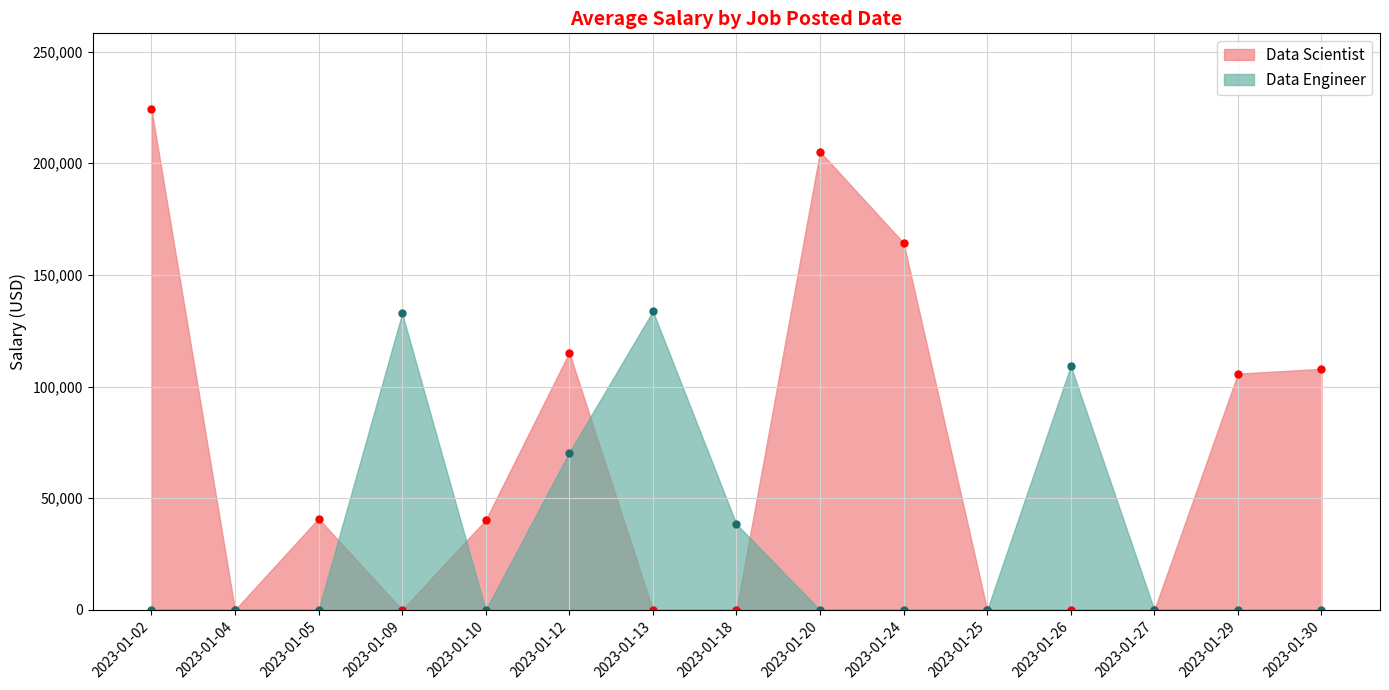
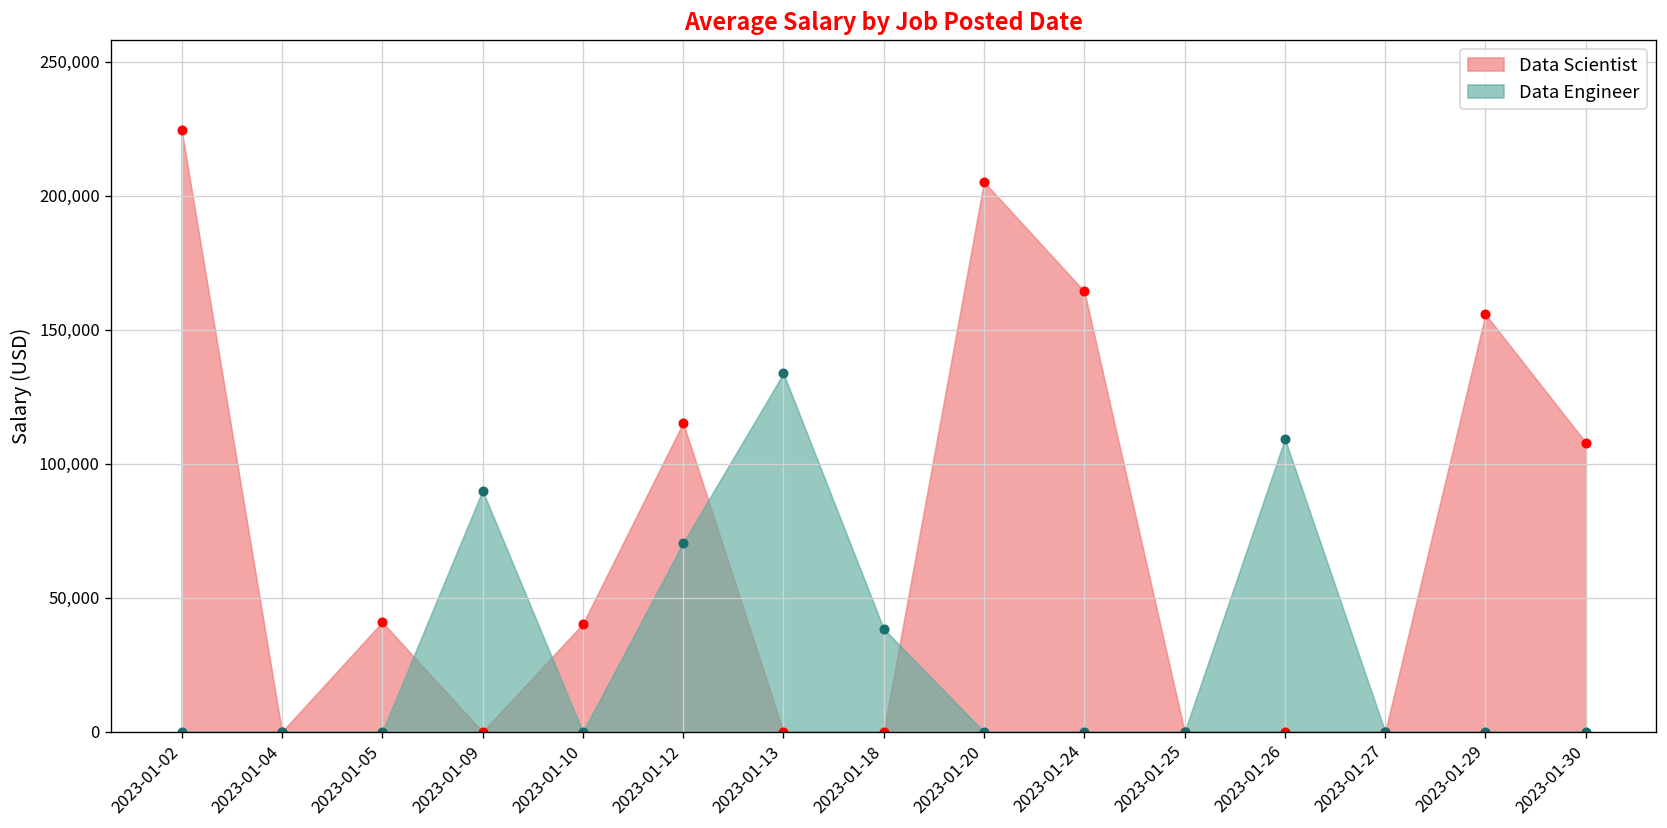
Data Engineer, 2023-01-09: 133,000 -> 90,000
Data Scientist, 2023-01-29: 106,000 -> 156,000
